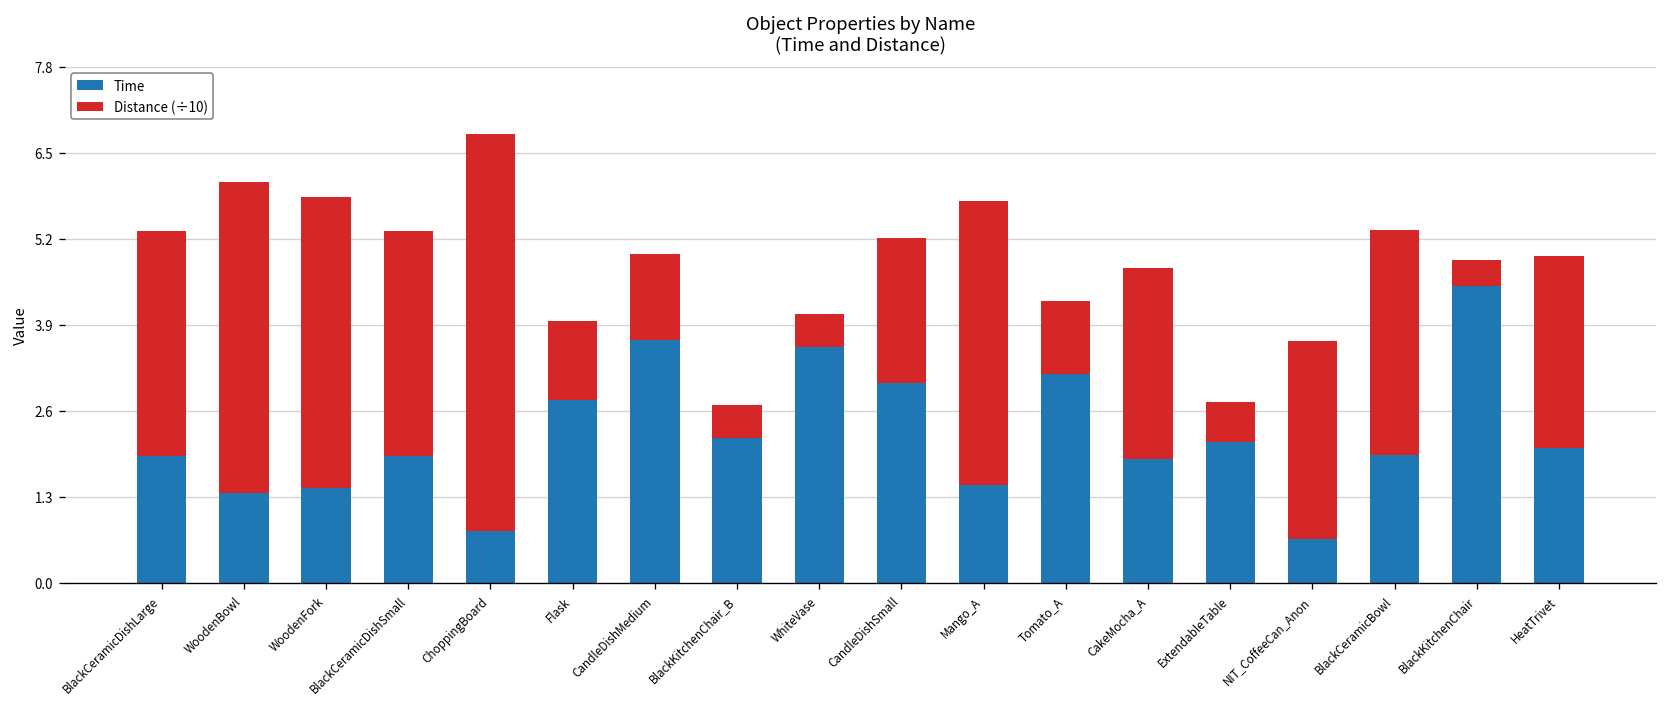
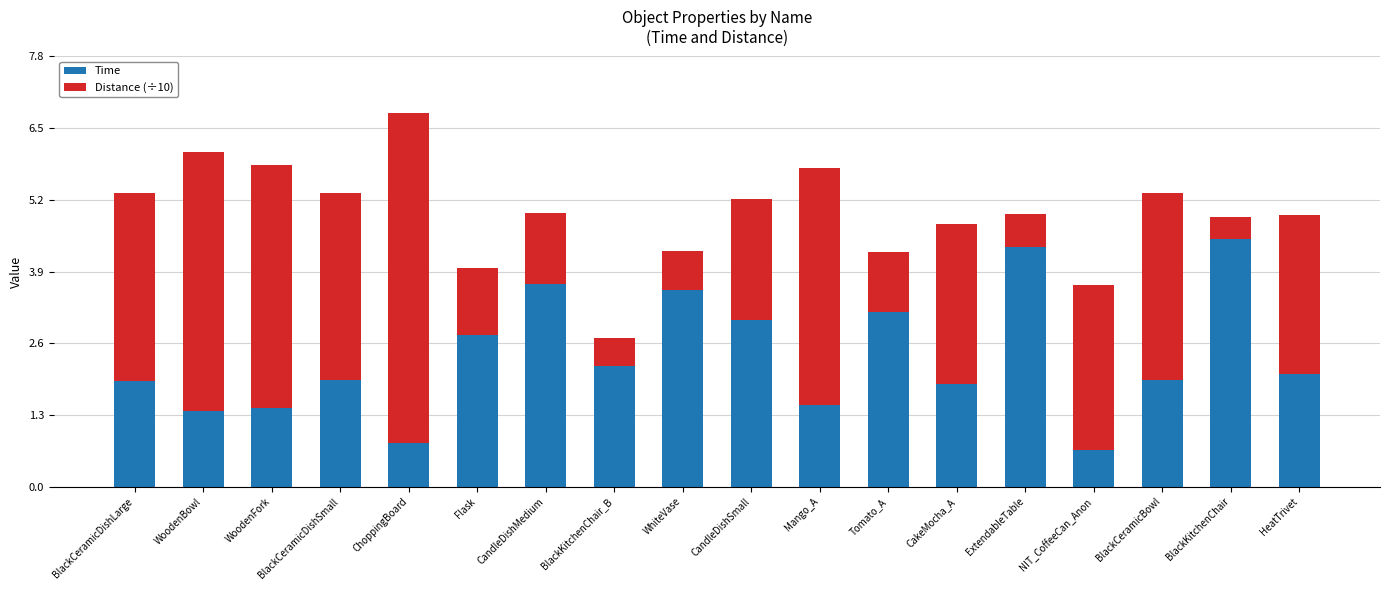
Distance (÷10), WhiteVase: 0.5 -> 0.7
Time, ExtendableTable: 2.1 -> 4.3
